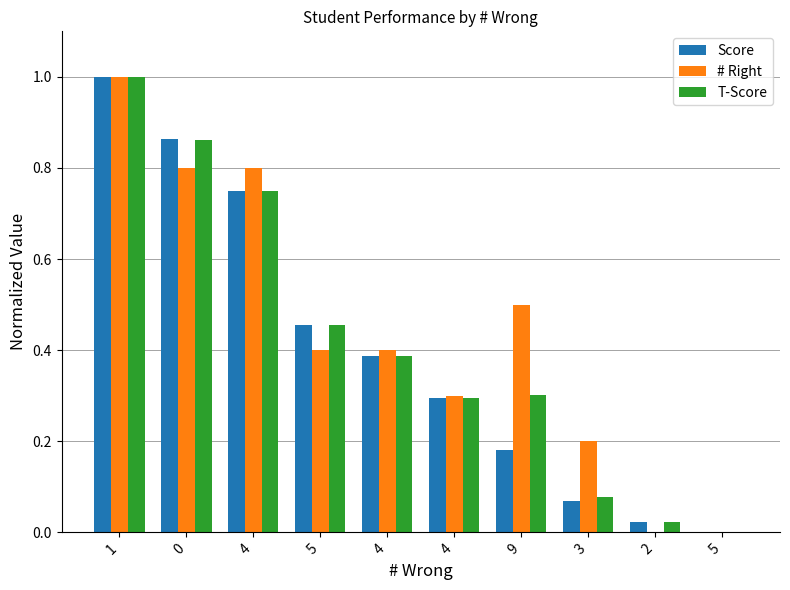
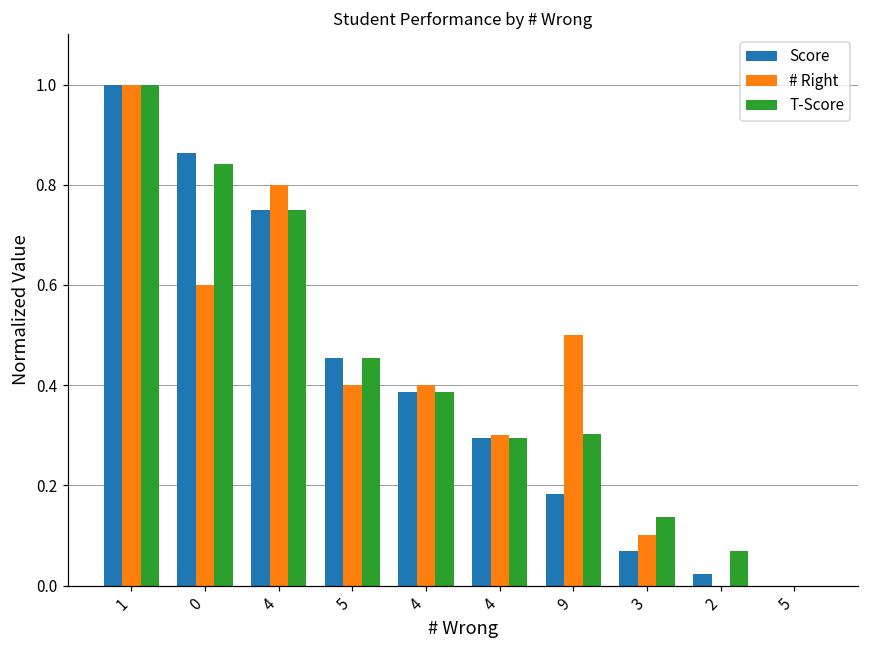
# Right, 0: 0.80 -> 0.60
T-Score, 0: 0.86 -> 0.84
# Right, 3: 0.20 -> 0.10
T-Score, 3: 0.08 -> 0.14
T-Score, 2: 0.02 -> 0.07
